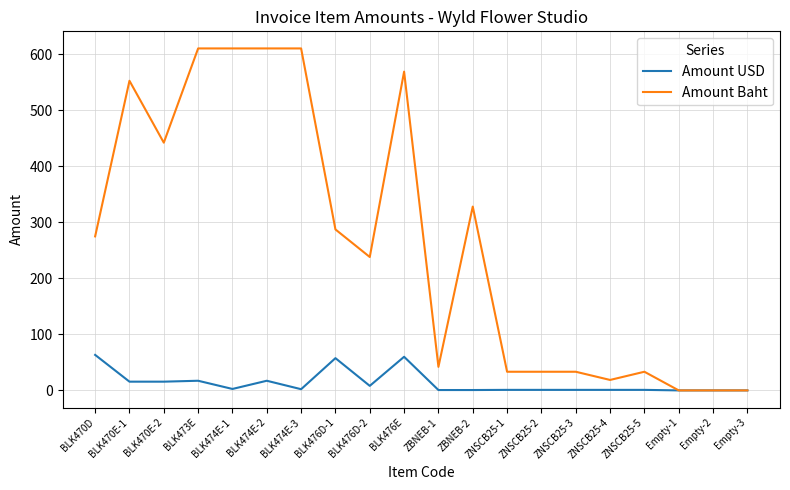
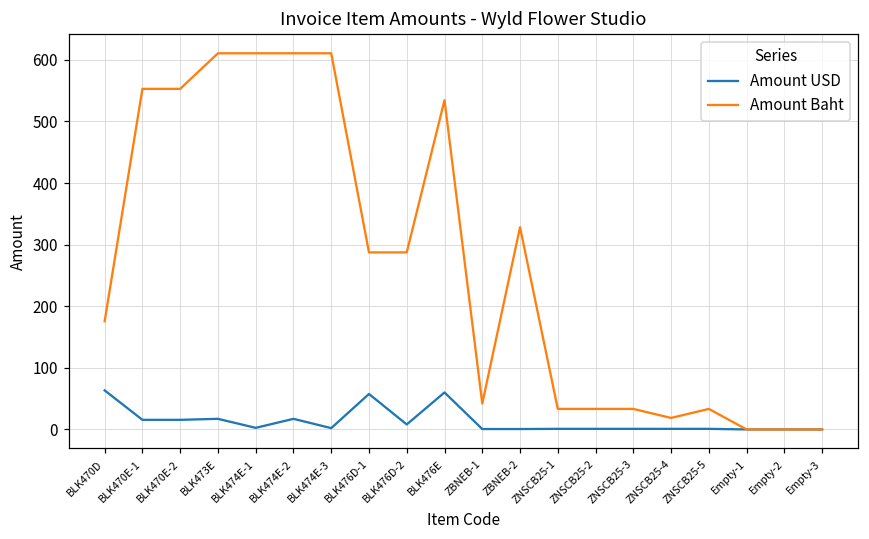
Amount Baht, BLK470D: 280 -> 180
Amount Baht, BLK470E-2: 440 -> 550
Amount Baht, BLK476D-2: 240 -> 290
Amount Baht, BLK476E: 570 -> 530
